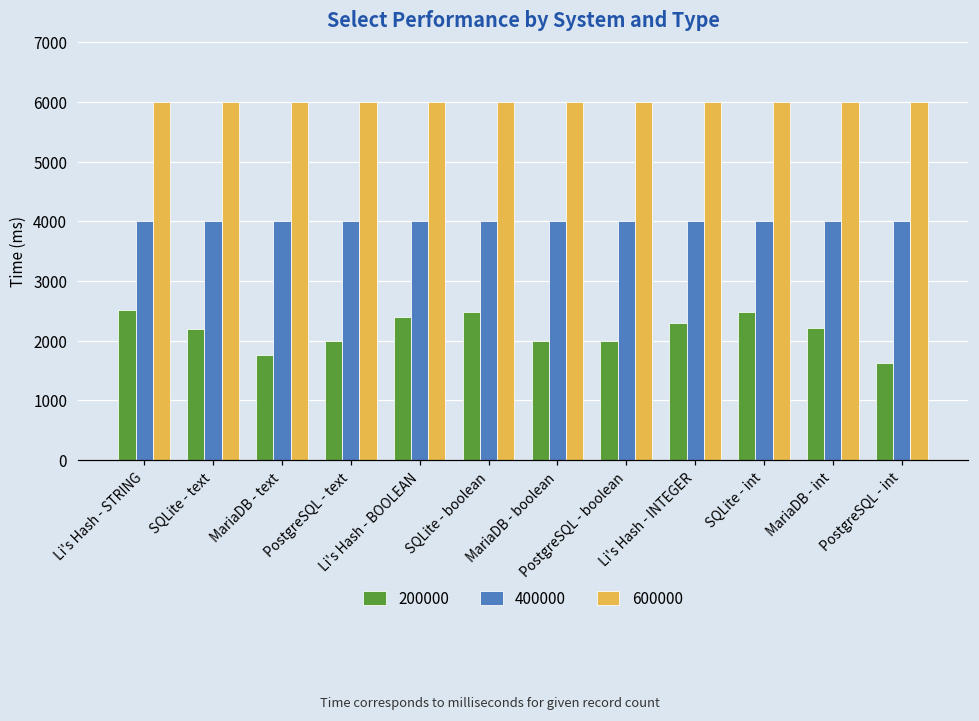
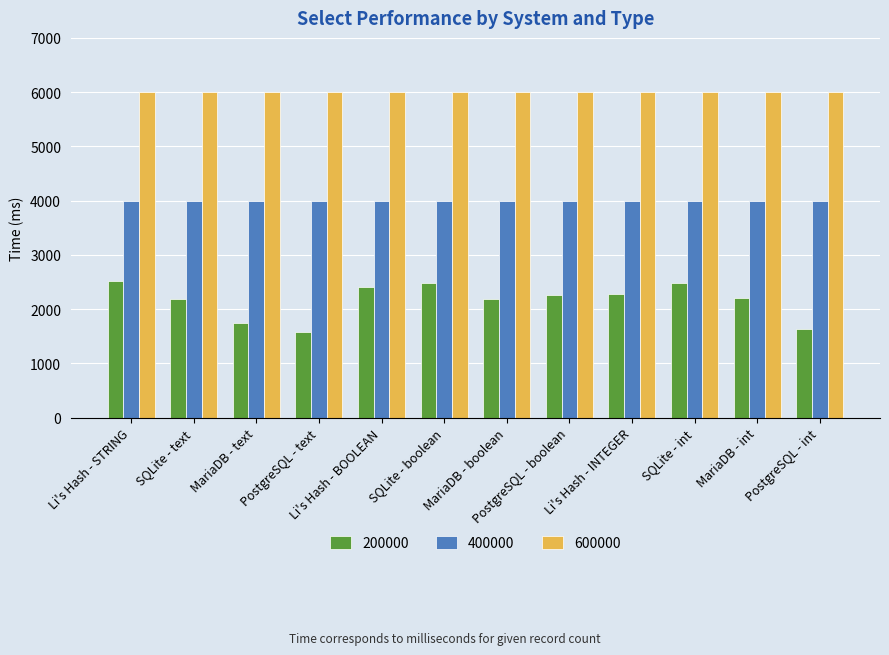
200000, PostgreSQL - text: 2000 -> 1600
200000, MariaDB - boolean: 2000 -> 2200
200000, PostgreSQL - boolean: 2000 -> 2300
